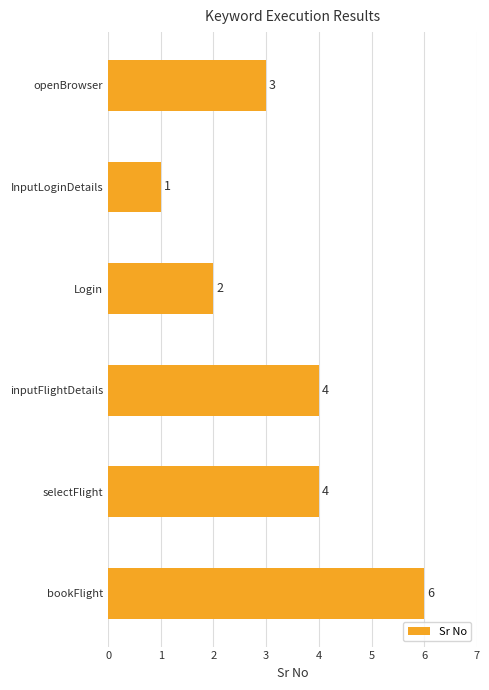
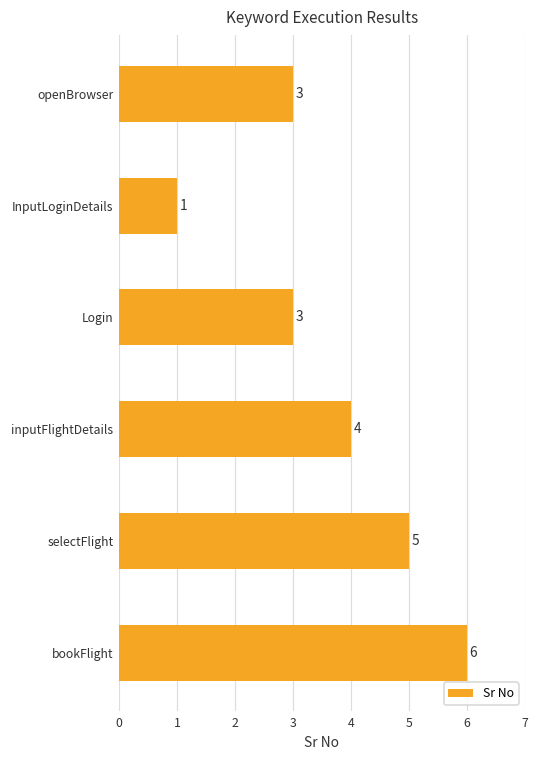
Login: 2 -> 3
selectFlight: 4 -> 5
